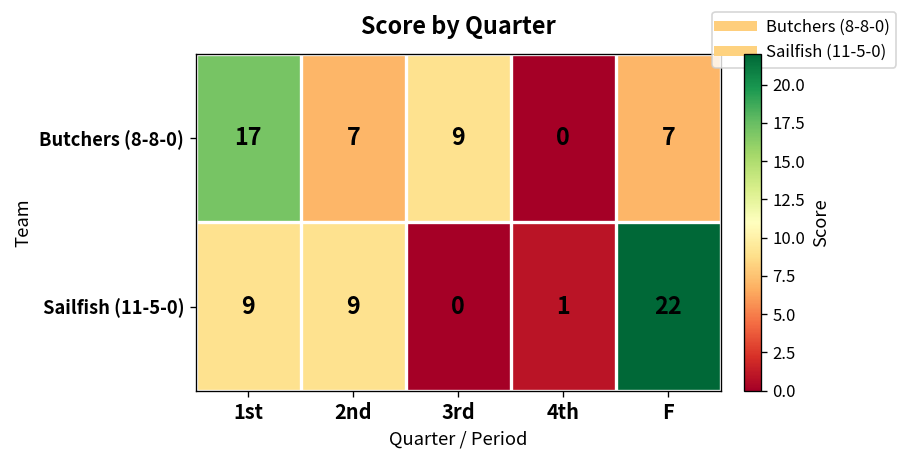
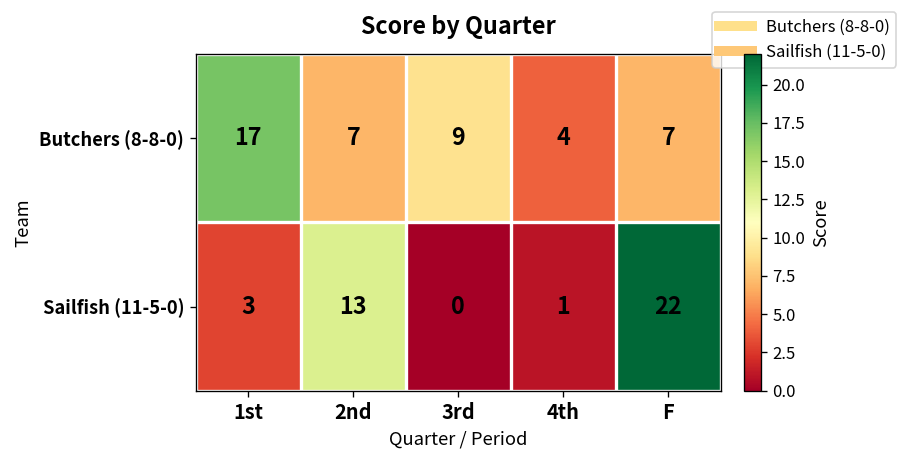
Butchers (8-8-0), 4th: 0 -> 4
Sailfish (11-5-0), 1st: 9 -> 3
Sailfish (11-5-0), 2nd: 9 -> 13
